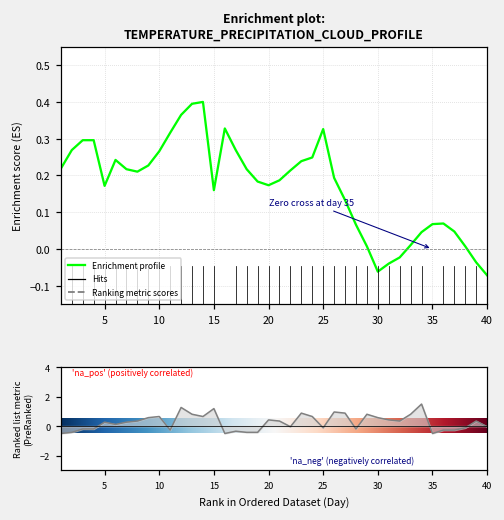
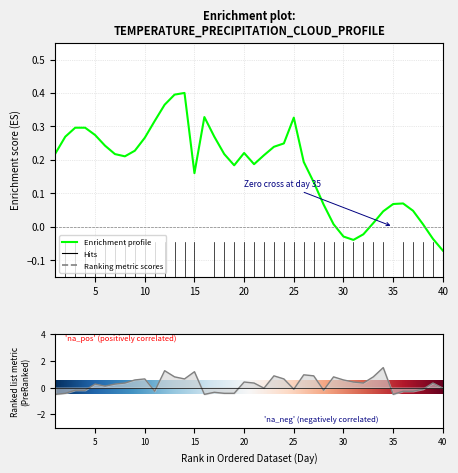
Enrichment plot: TEMPERATURE_PRECIPITATION_CLOUD_PROFILE, 5: 0.17 -> 0.27
Enrichment plot: TEMPERATURE_PRECIPITATION_CLOUD_PROFILE, 20: 0.17 -> 0.22
Enrichment plot: TEMPERATURE_PRECIPITATION_CLOUD_PROFILE, 30: -0.06 -> -0.03
